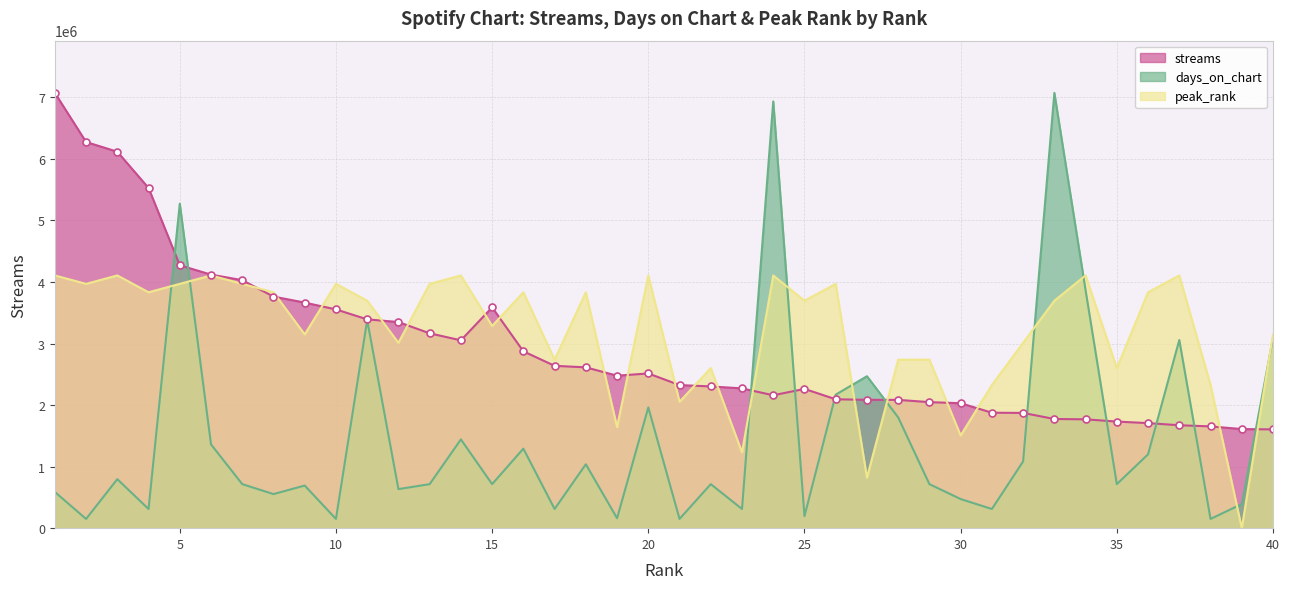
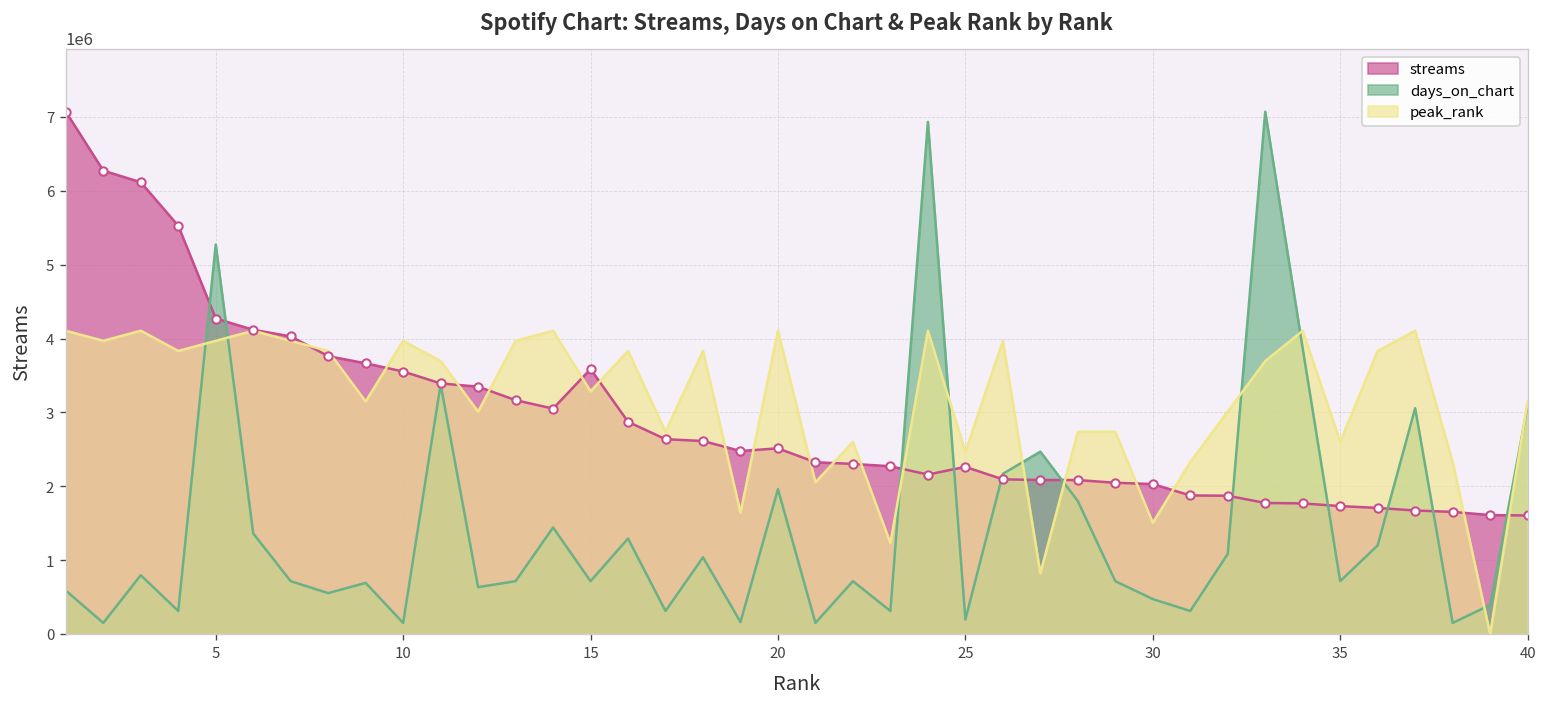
peak_rank, 25: 3700000 -> 2500000
